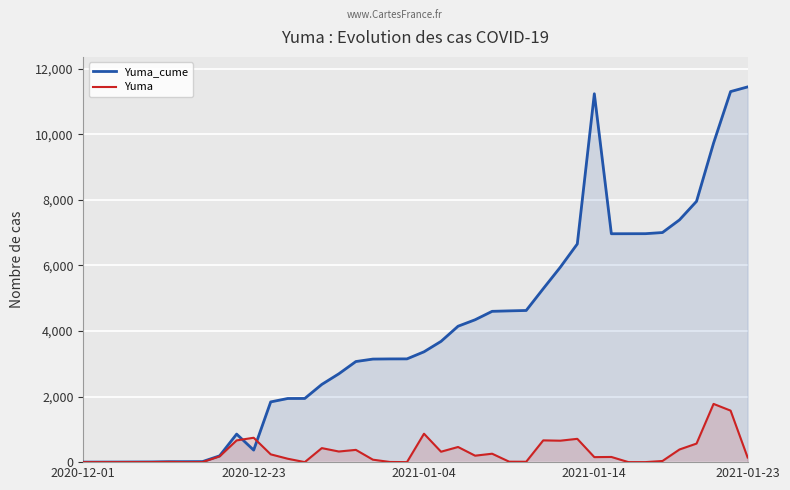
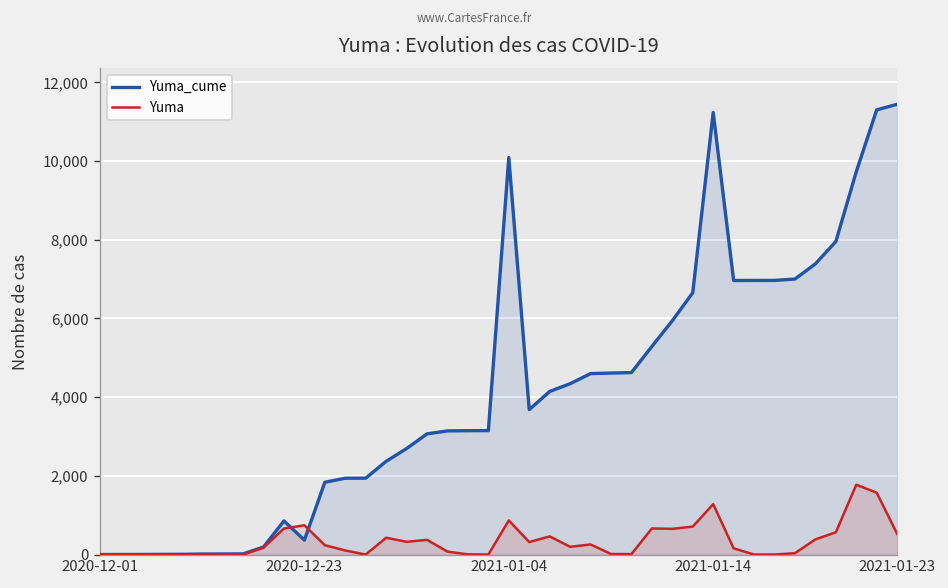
Yuma_cume, 2021-01-04: 3,400 -> 10,100
Yuma, 2021-01-14: 200 -> 1,300
Yuma, 2021-01-23: 100 -> 500
